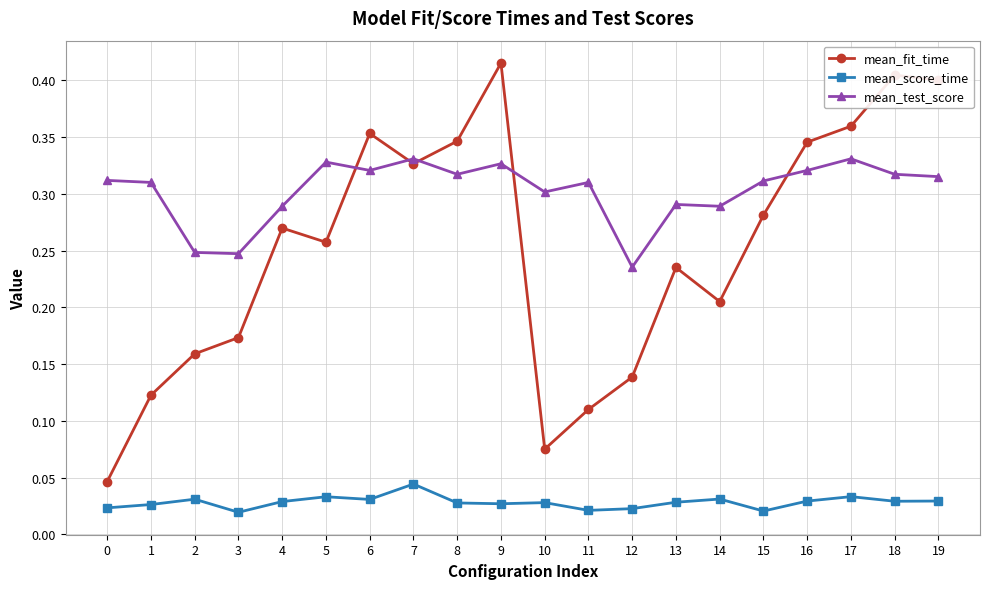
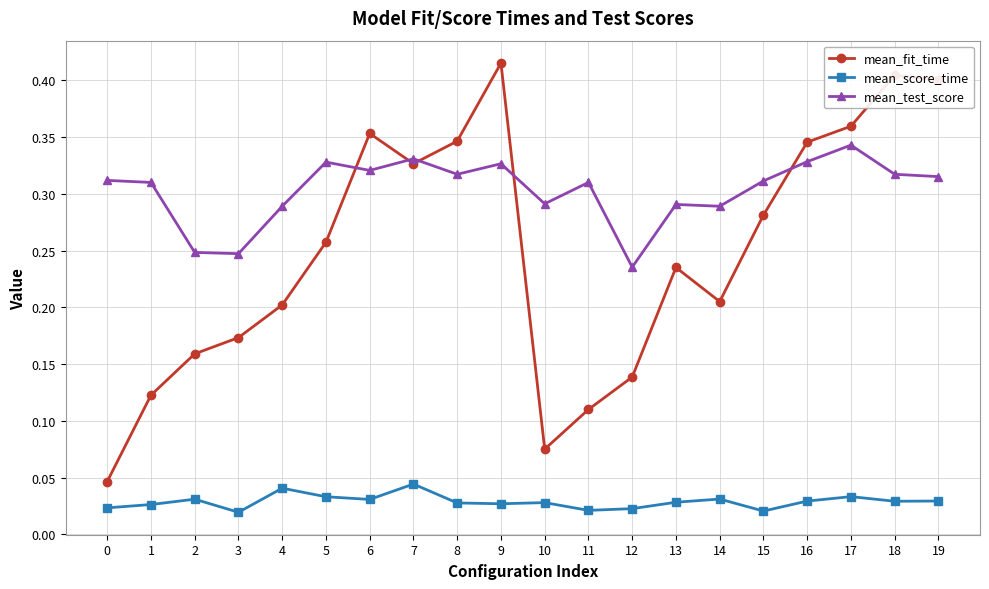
mean_fit_time, 4: 0.270 -> 0.202
mean_score_time, 4: 0.029 -> 0.041
mean_test_score, 10: 0.302 -> 0.291
mean_test_score, 16: 0.321 -> 0.328
mean_test_score, 17: 0.331 -> 0.343
